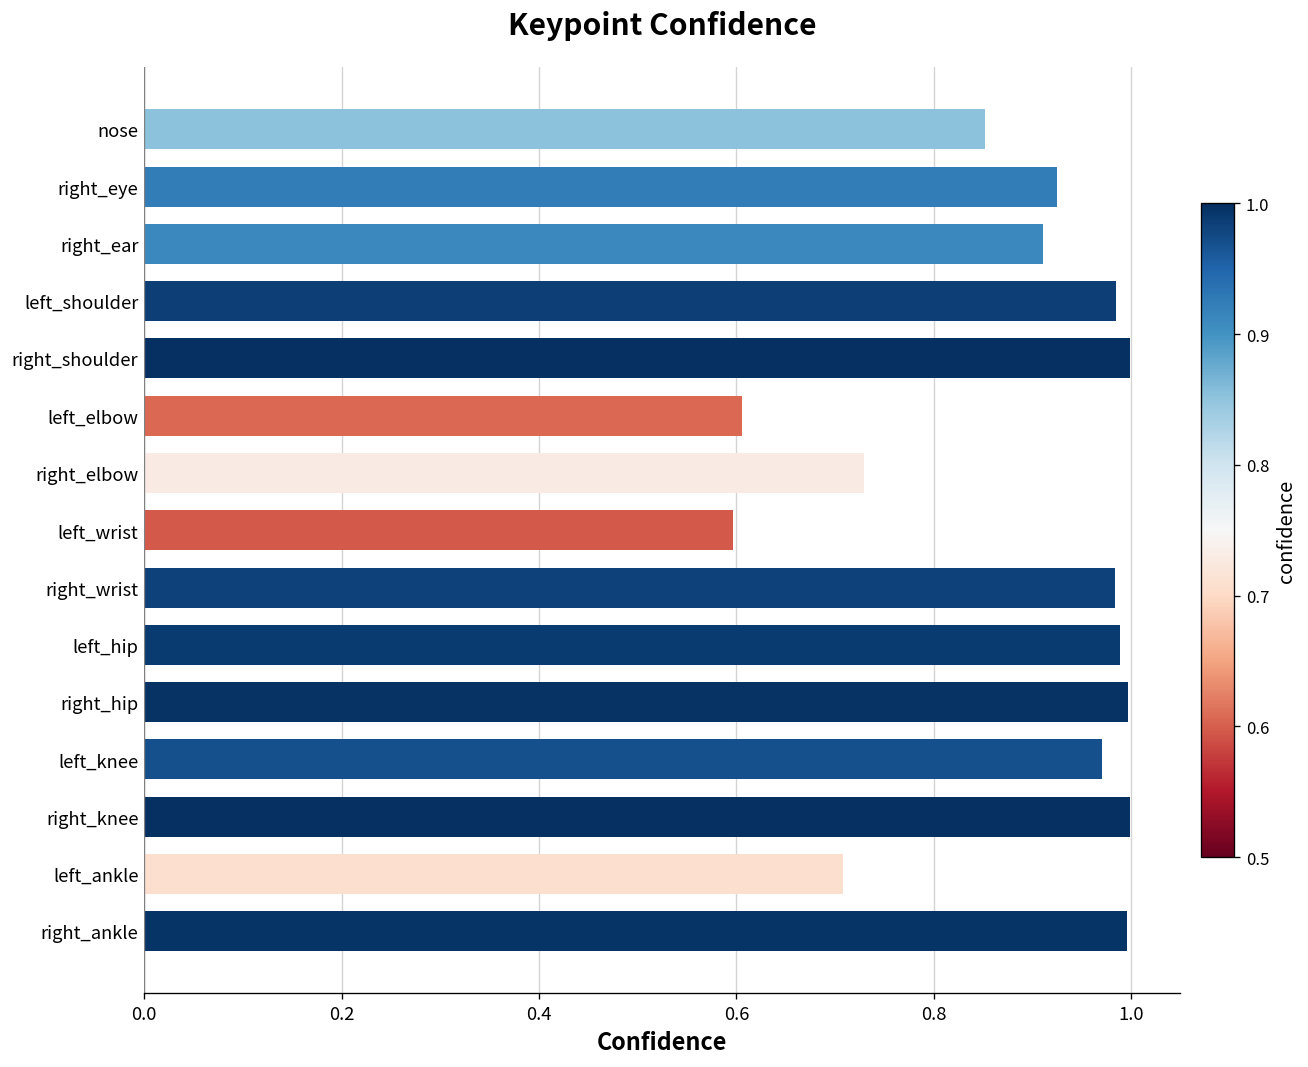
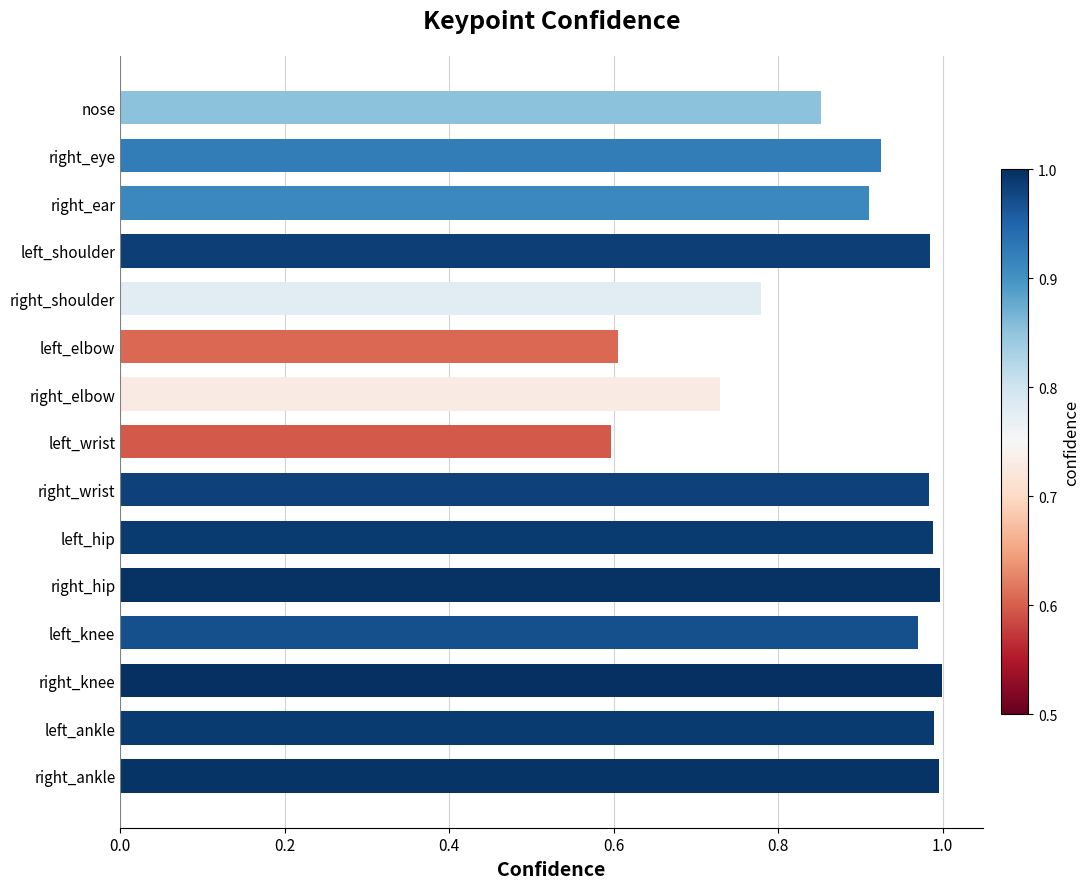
right_shoulder: 1.00 -> 0.78
left_ankle: 0.71 -> 0.99
